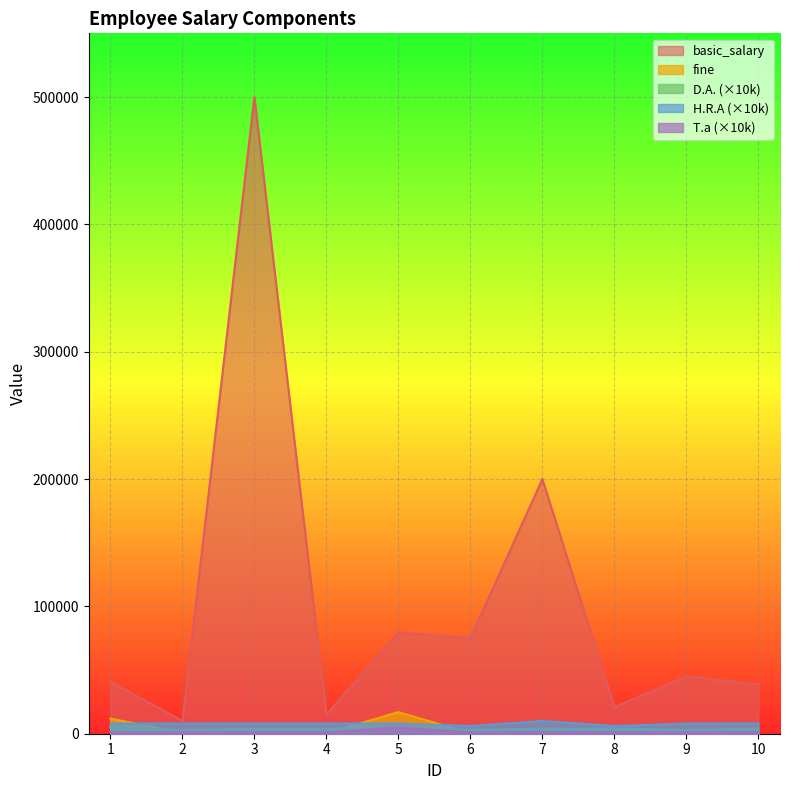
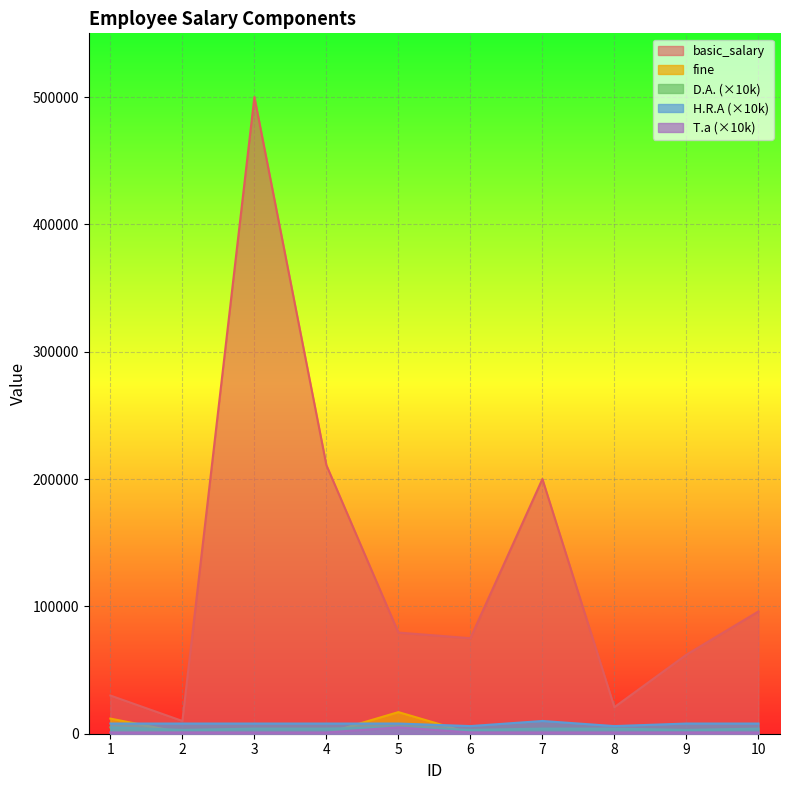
basic_salary, 1: 41000 -> 30000
basic_salary, 4: 15000 -> 211000
basic_salary, 9: 45000 -> 62000
basic_salary, 10: 39000 -> 96000
